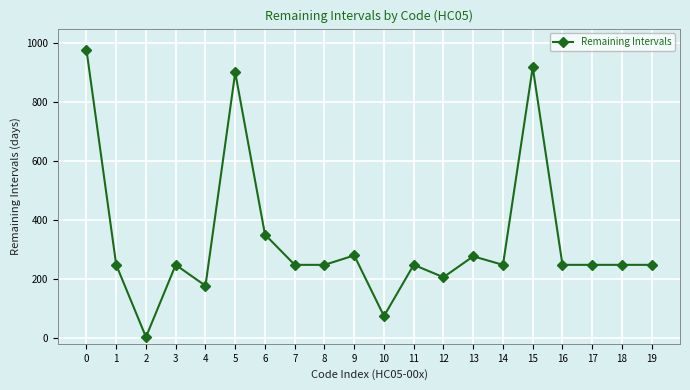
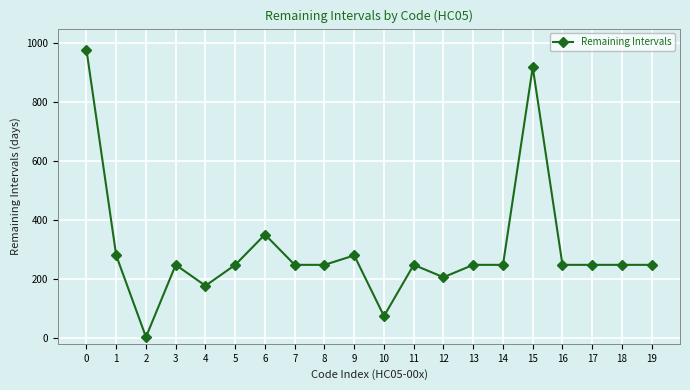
1: 250 -> 280
5: 900 -> 250
13: 280 -> 250
